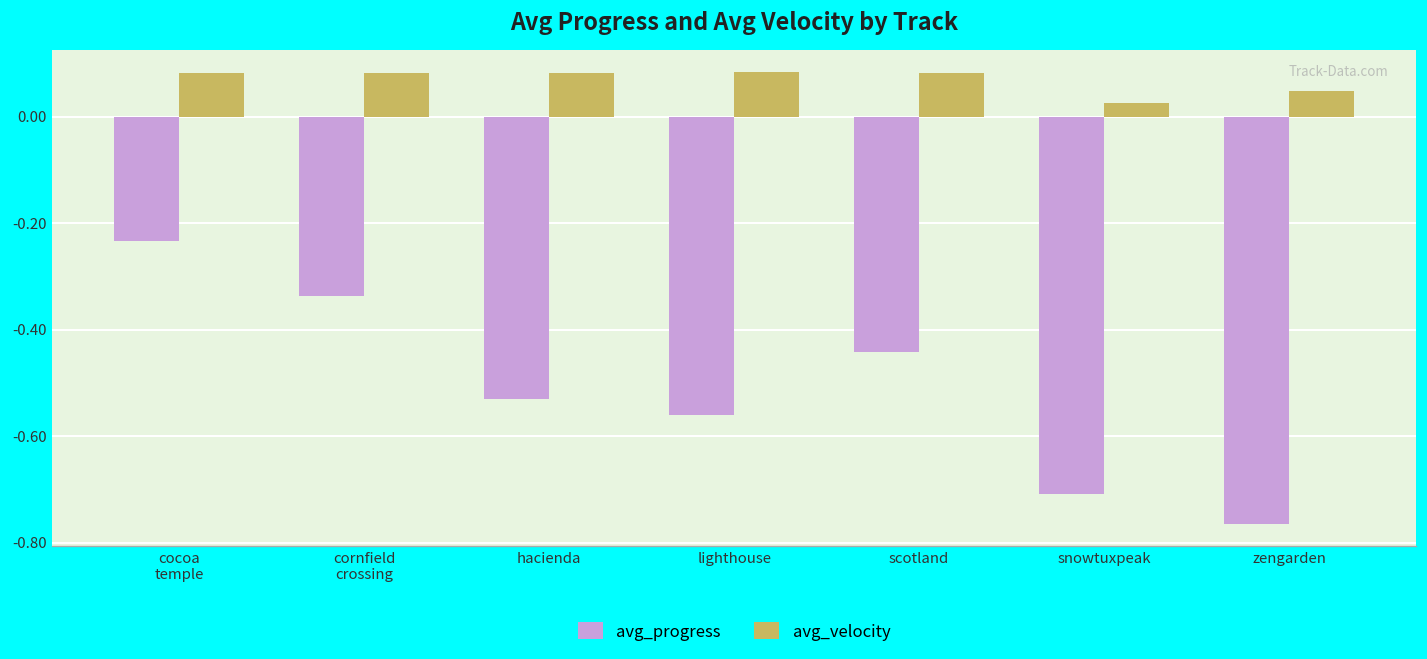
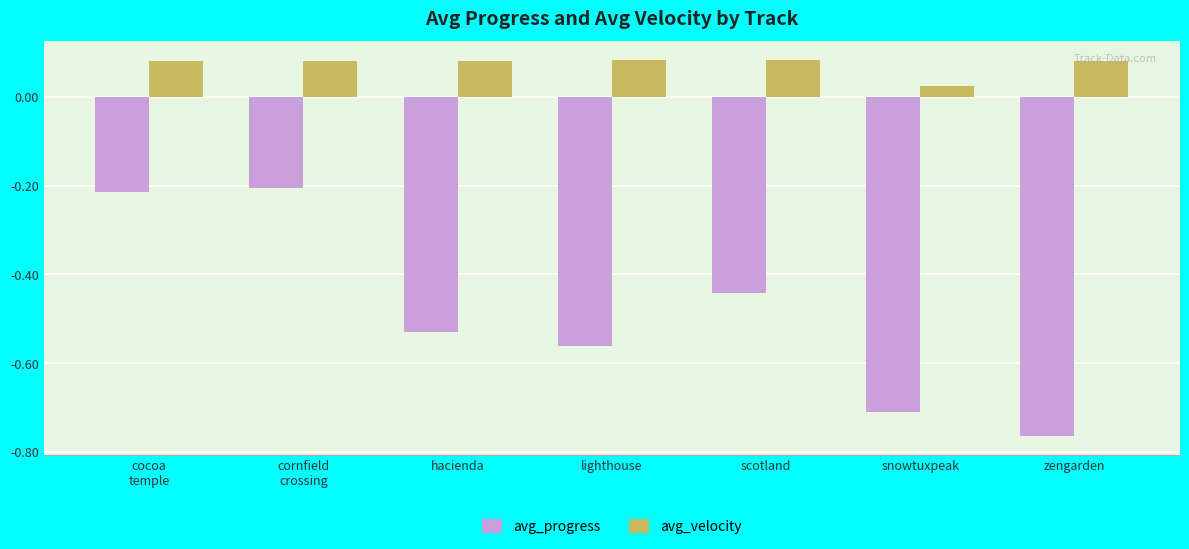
avg_progress, cocoa temple: -0.23 -> -0.21
avg_progress, cornfield crossing: -0.34 -> -0.21
avg_velocity, zengarden: 0.05 -> 0.08
